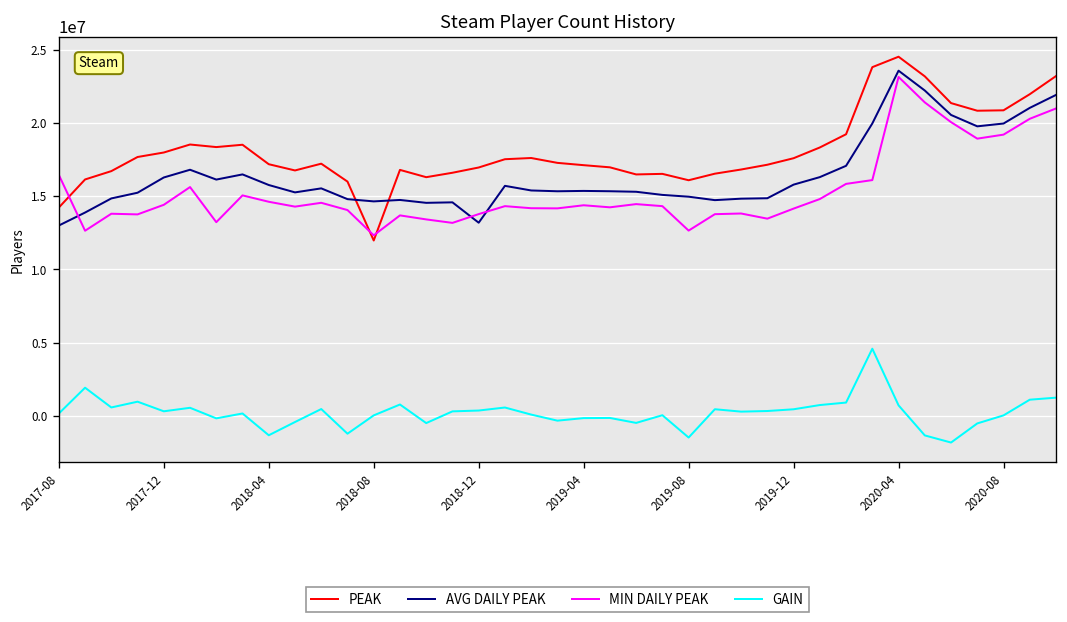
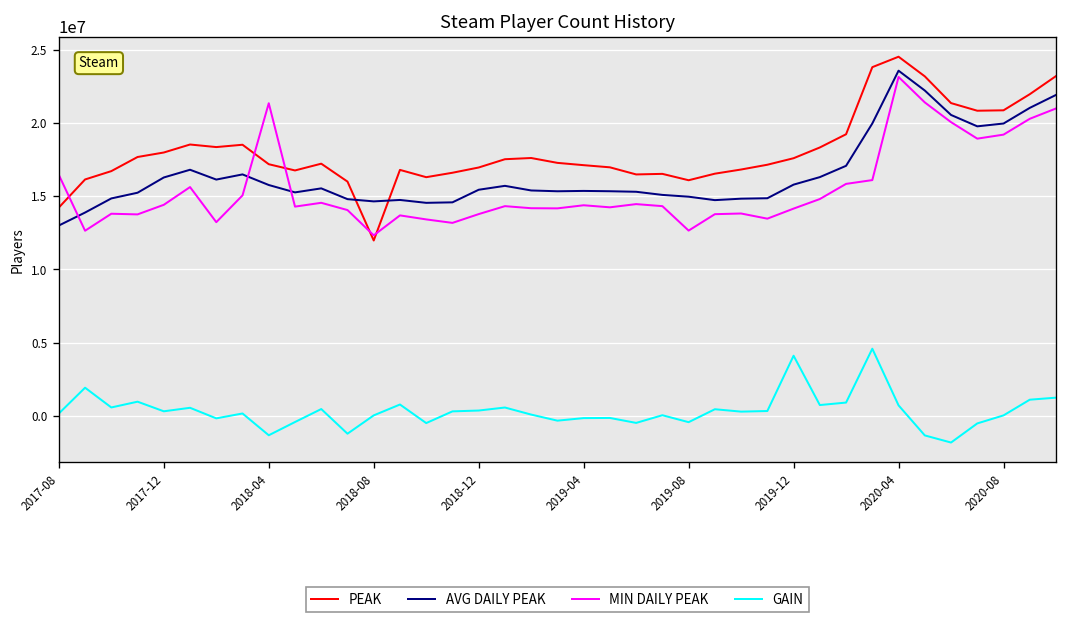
MIN DAILY PEAK, 2018-04: 14600000 -> 21400000
AVG DAILY PEAK, 2018-12: 13200000 -> 15400000
GAIN, 2019-08: -1500000 -> -400000
GAIN, 2019-12: 400000 -> 4100000
